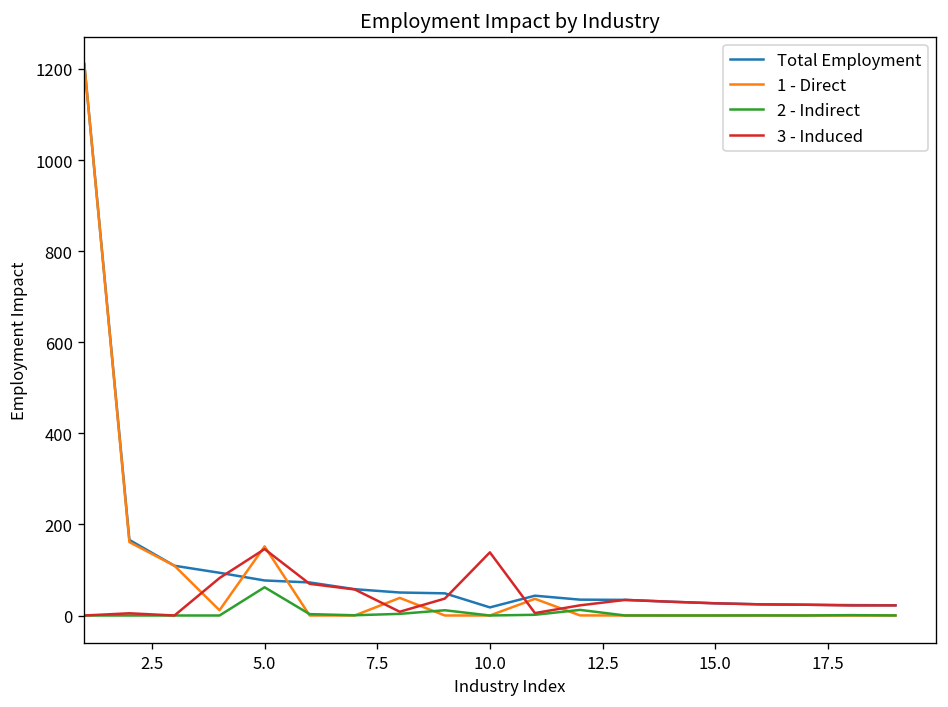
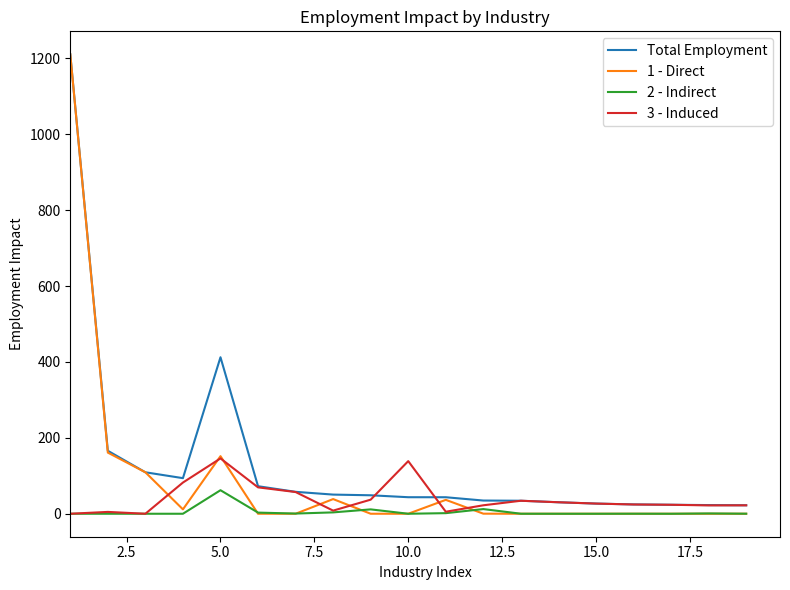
Total Employment, 5.0: 80 -> 410
Total Employment, 10.0: 20 -> 40
